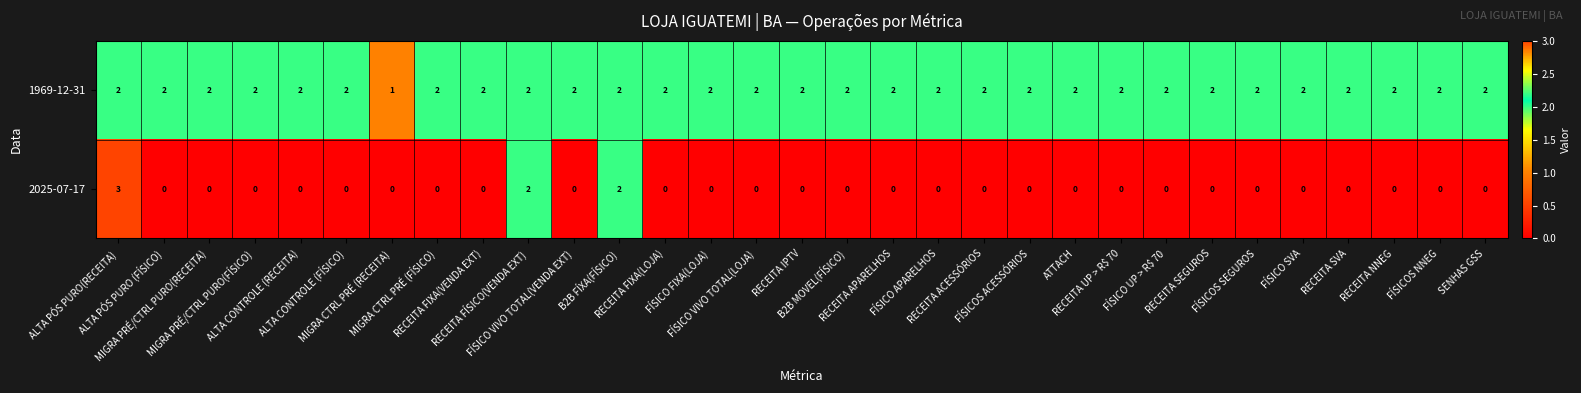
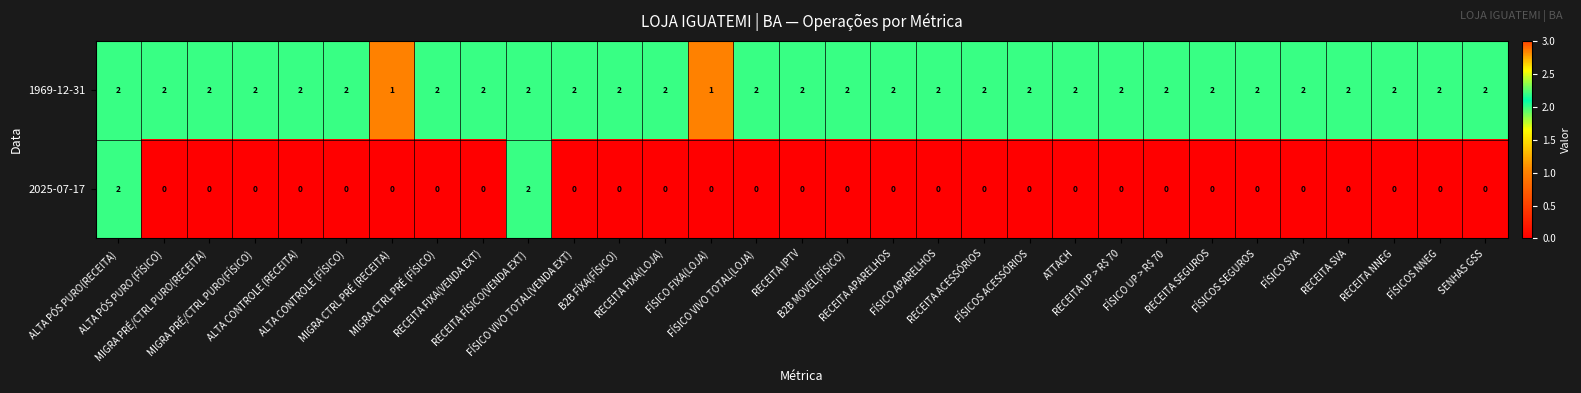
1969-12-31, FÍSICO FIXA(LOJA): 2 -> 1
2025-07-17, ALTA PÓS PURO(RECEITA): 3 -> 2
2025-07-17, B2B FÍXA(FÍSICO): 2 -> 0
